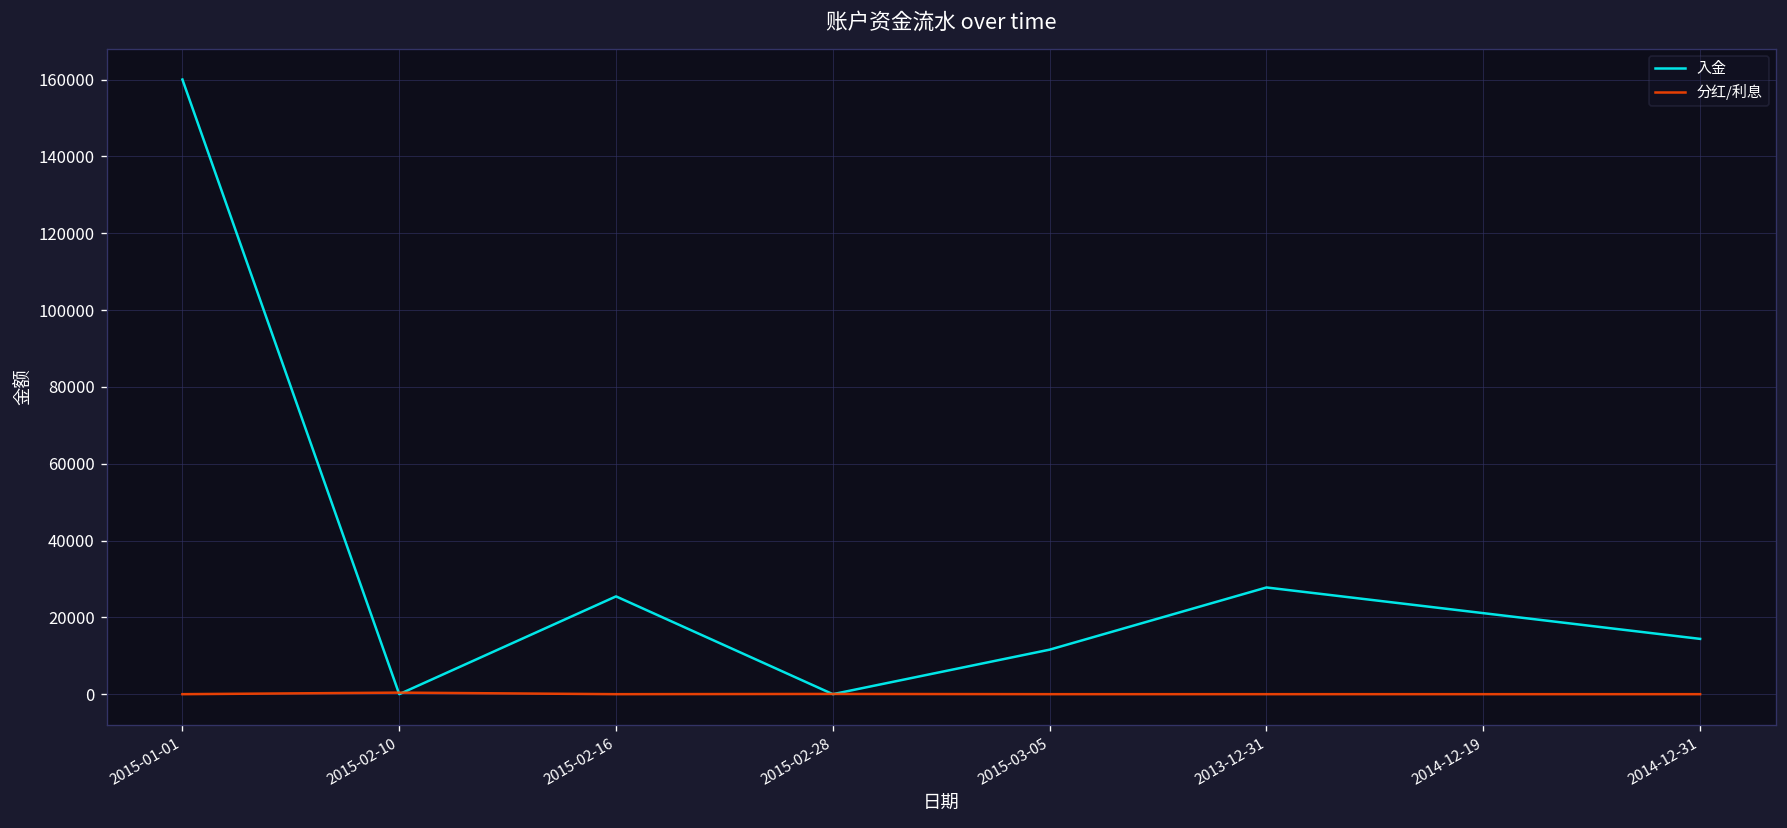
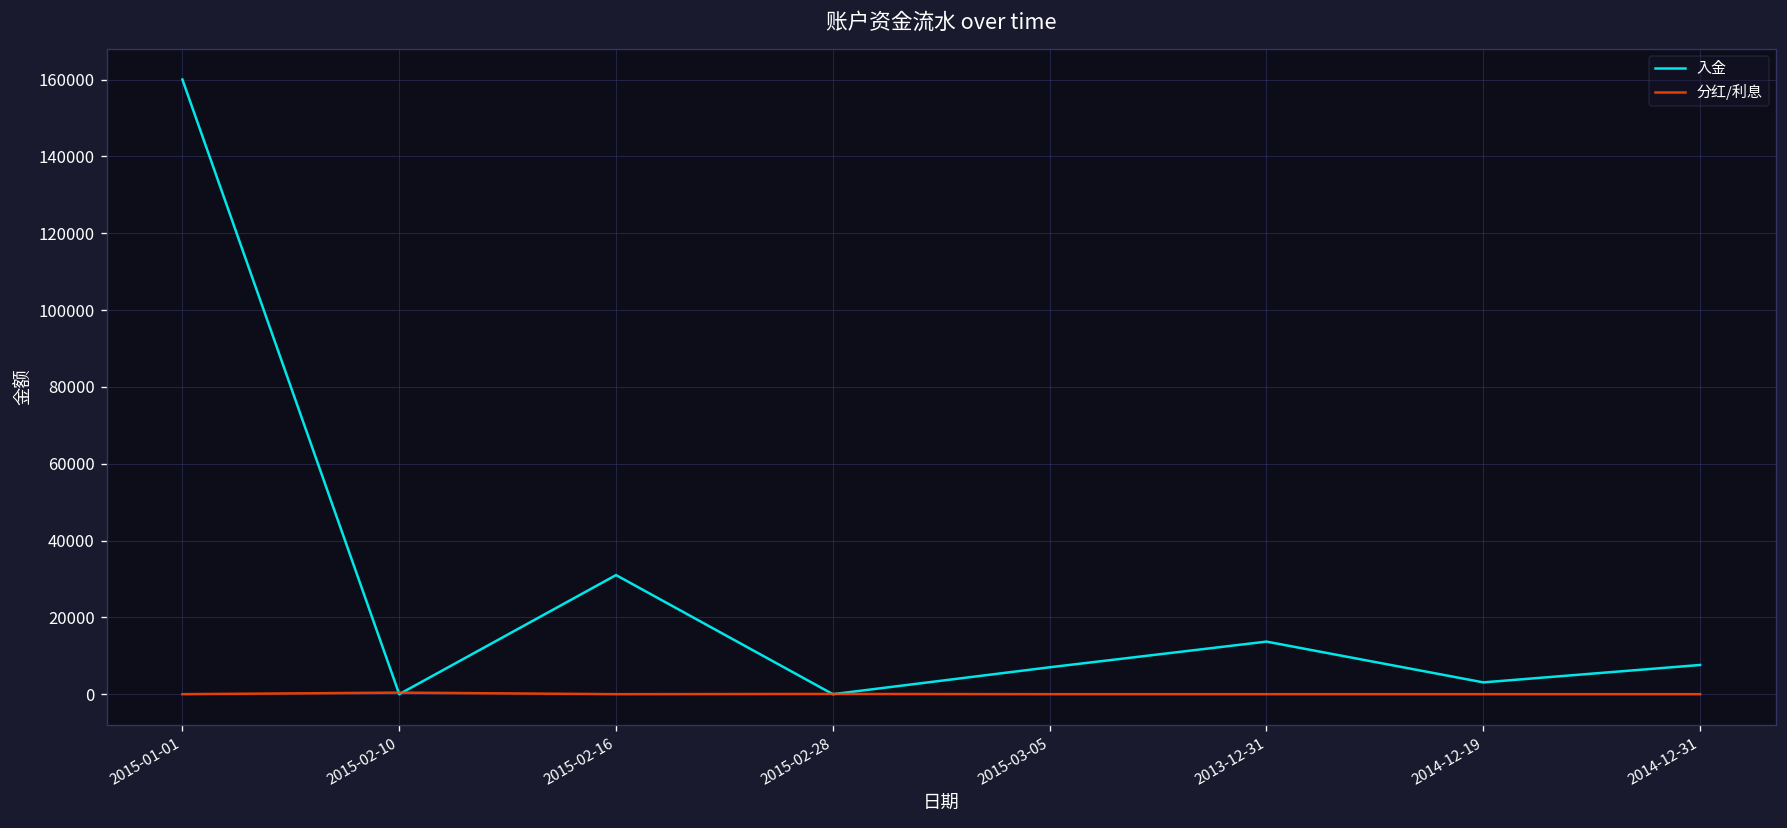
入金, 2015-02-16: 25000 -> 31000
入金, 2015-03-05: 12000 -> 7000
入金, 2013-12-31: 28000 -> 14000
入金, 2014-12-19: 21000 -> 3000
入金, 2014-12-31: 14000 -> 8000
